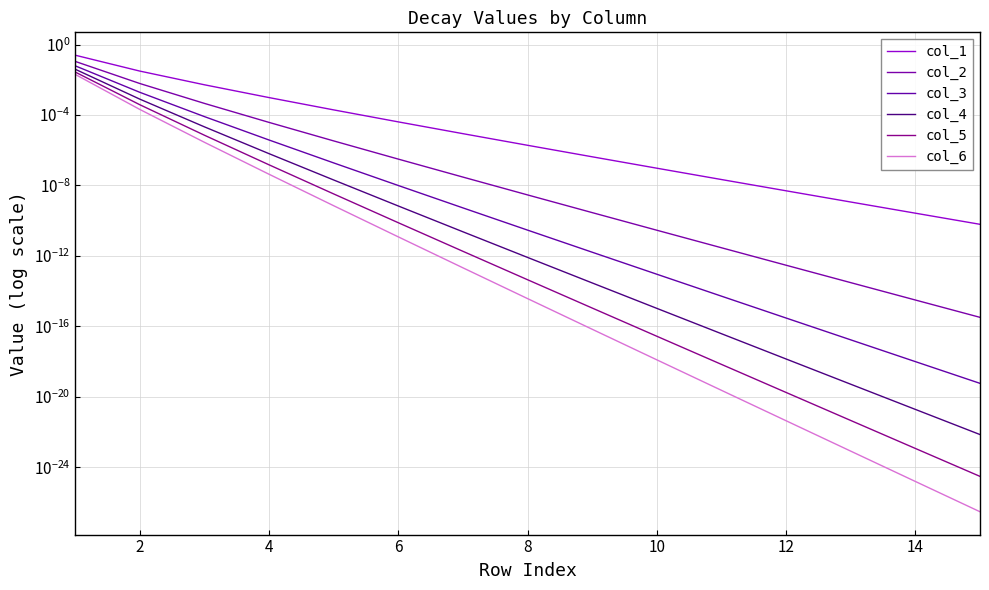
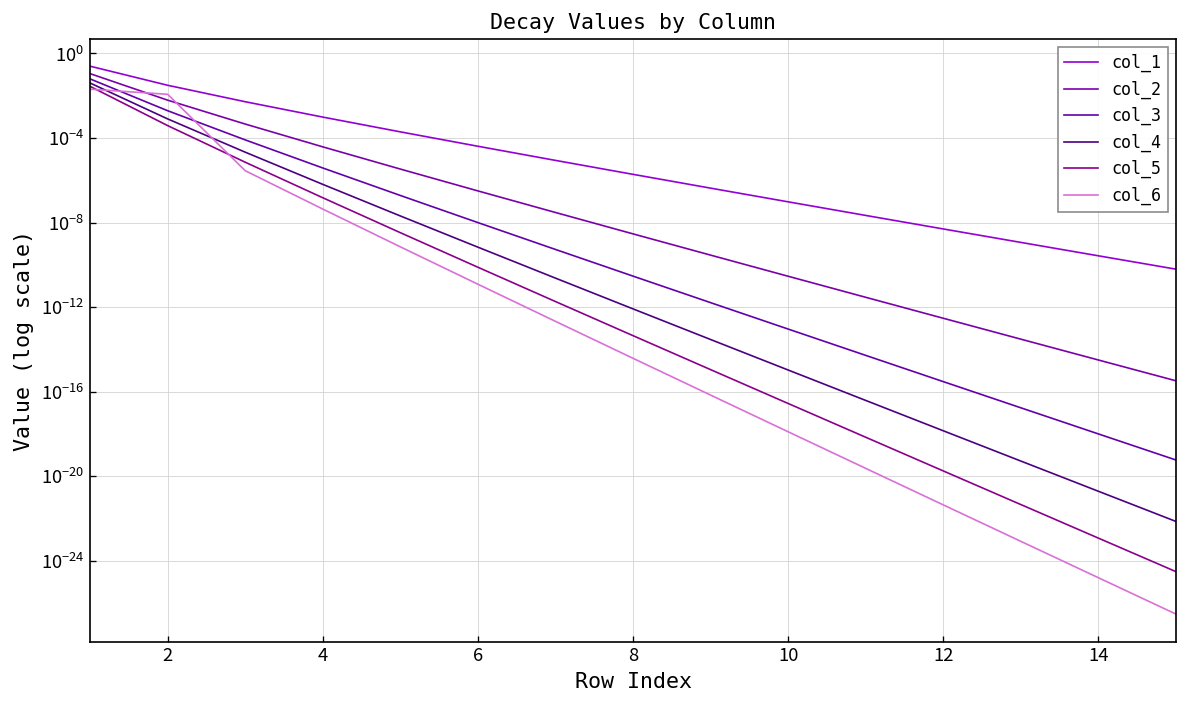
col_6, 2: 0.0002 -> 0.01
